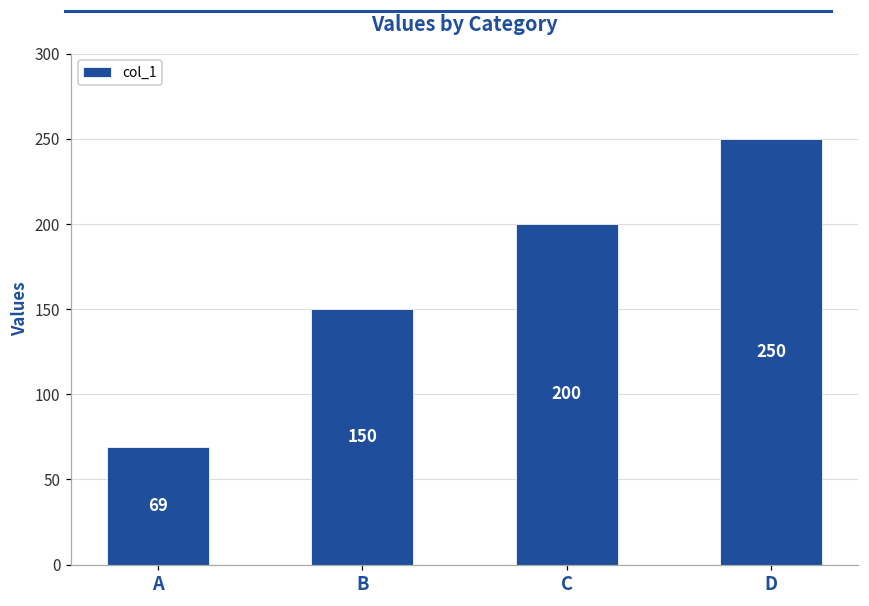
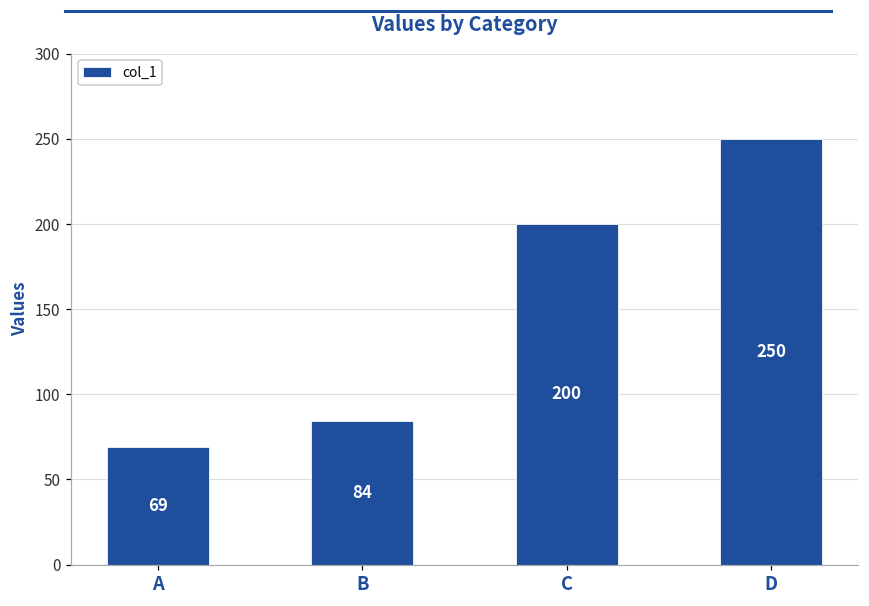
B: 150 -> 84
